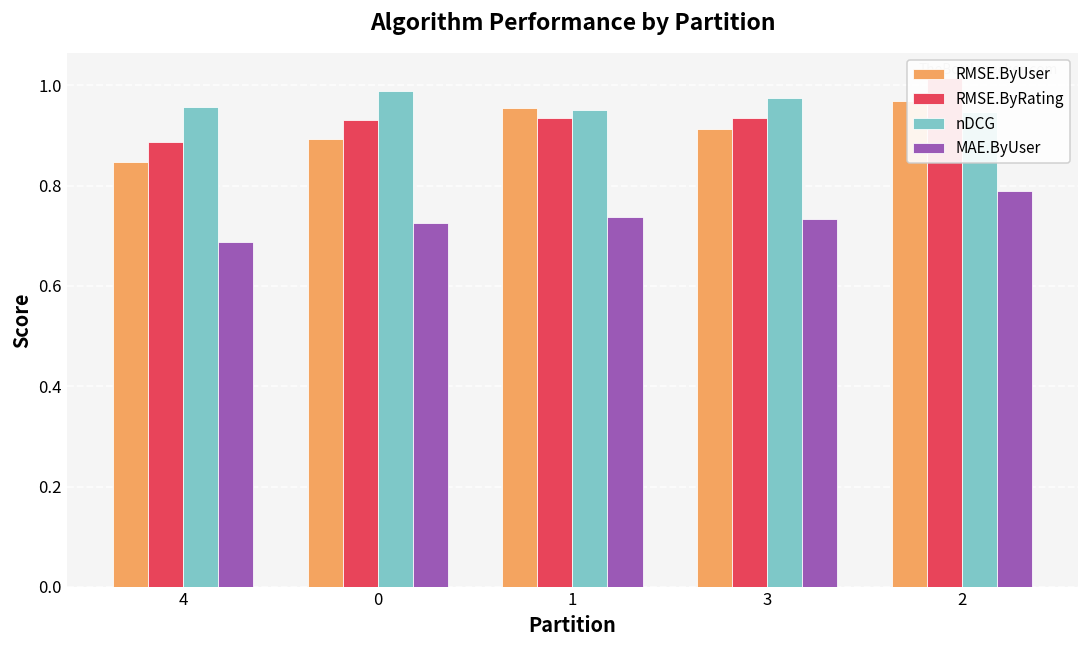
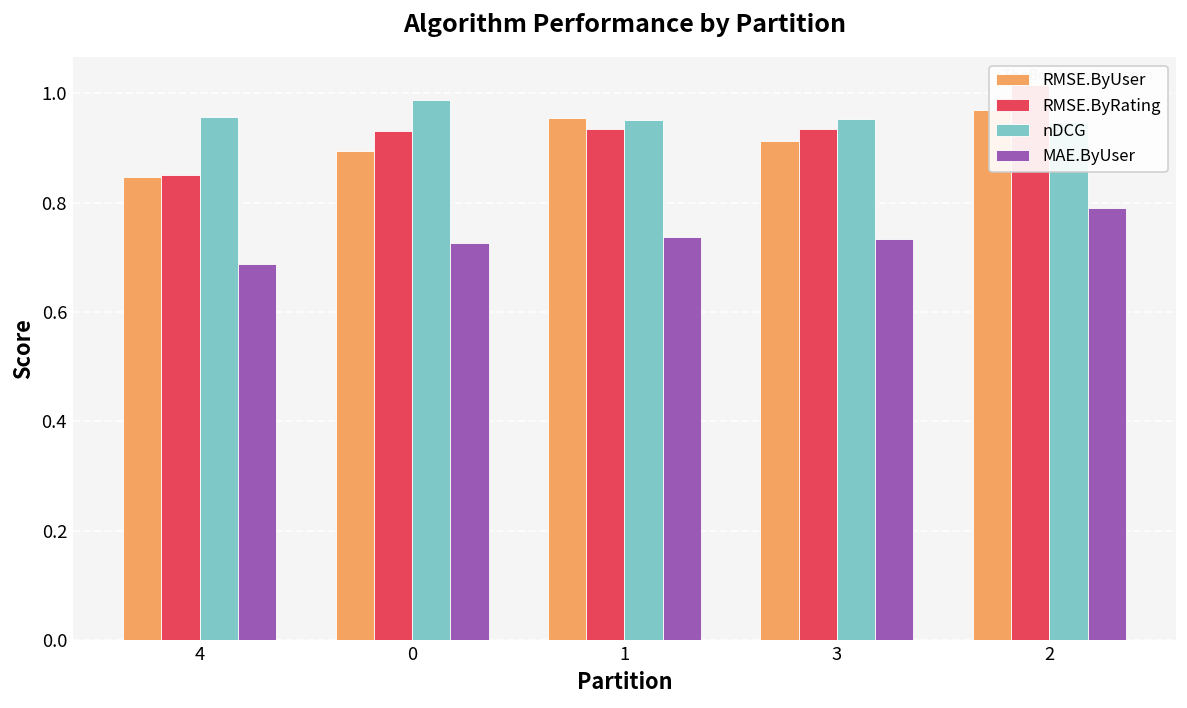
RMSE.ByRating, 4: 0.89 -> 0.85
nDCG, 3: 0.98 -> 0.95
